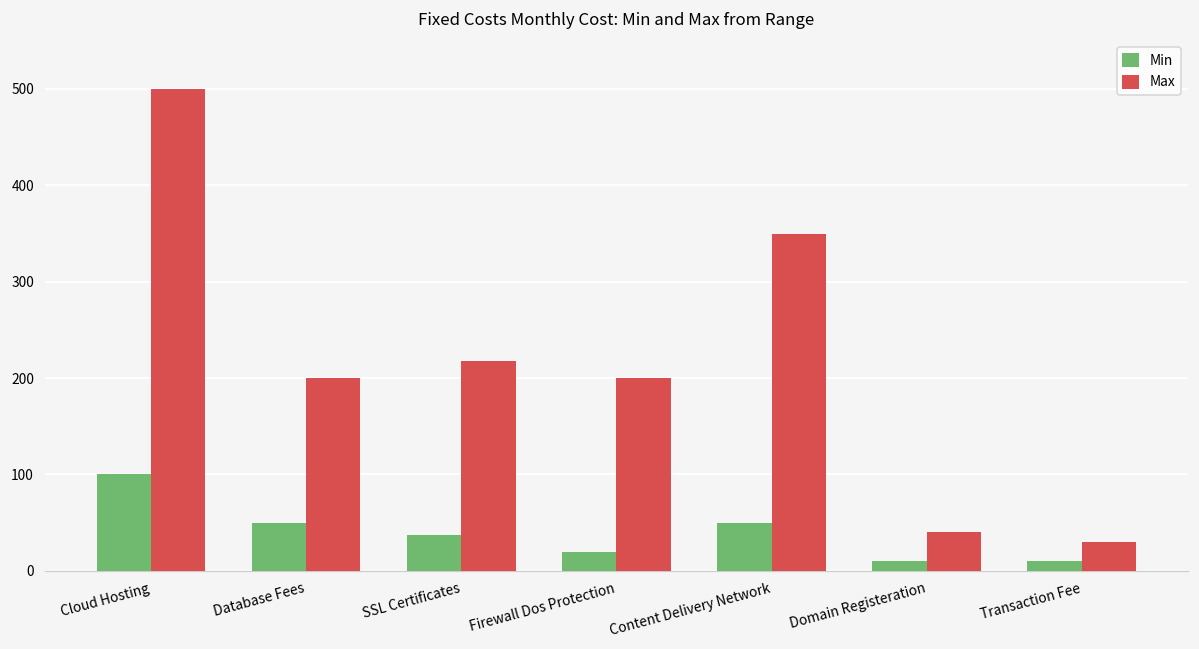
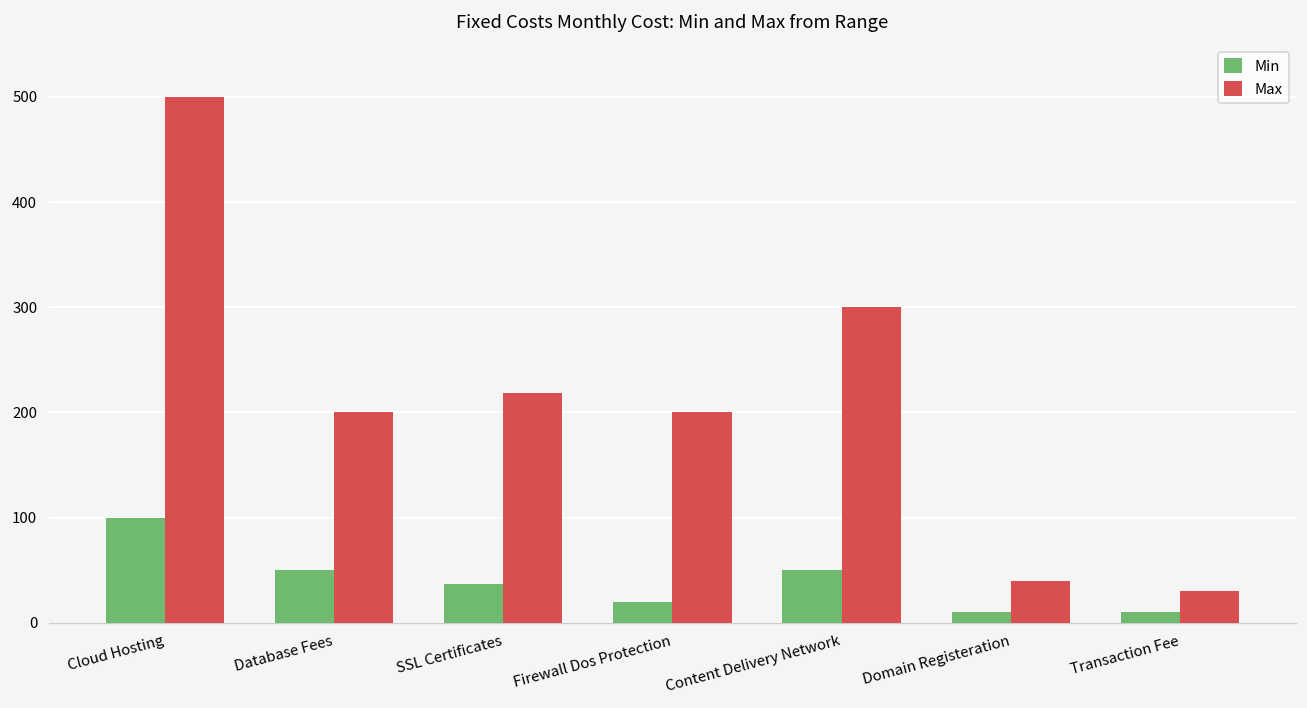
Max, Content Delivery Network: 350 -> 300
